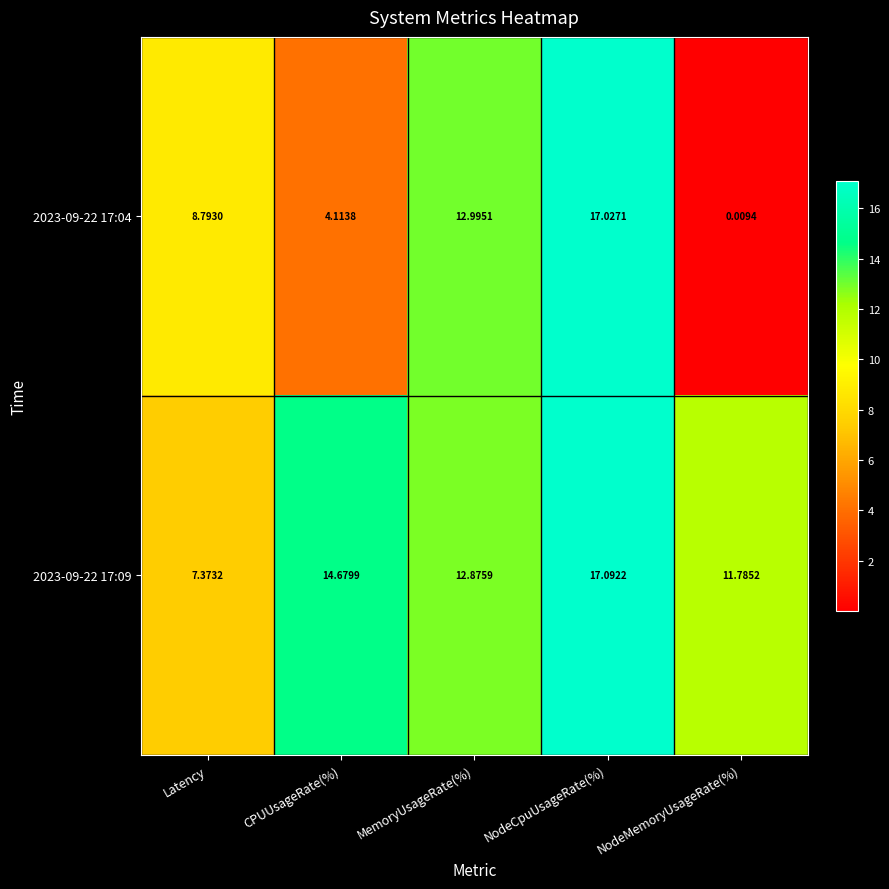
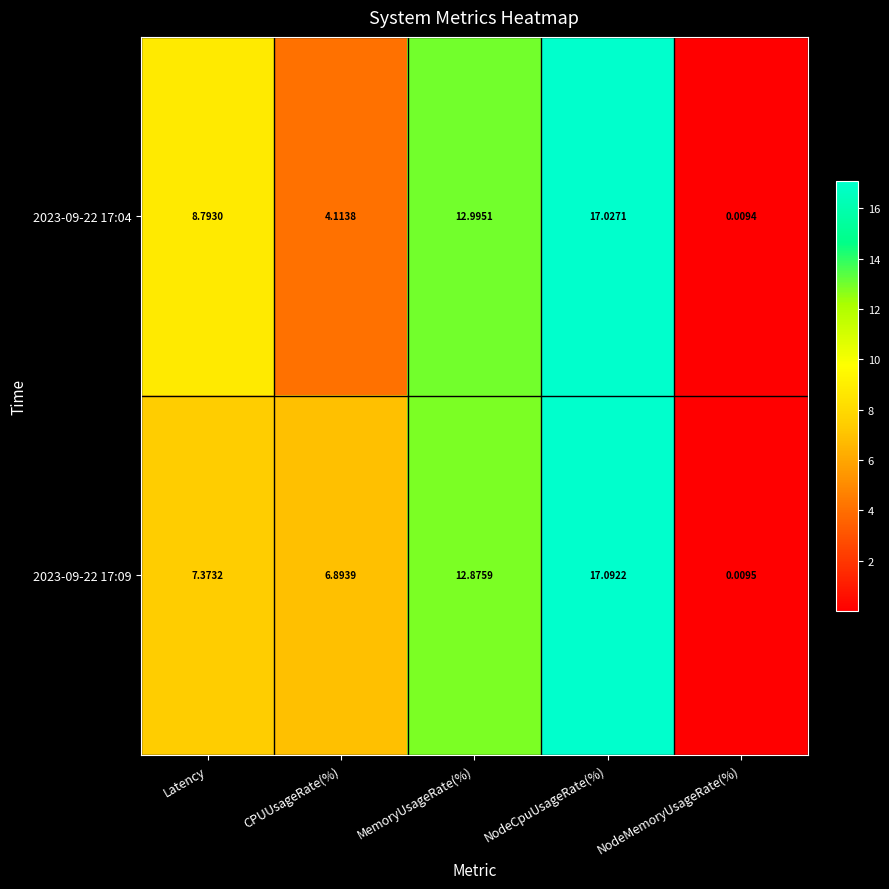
2023-09-22 17:09, CPUUsageRate(%): 14.6799 -> 6.8939
2023-09-22 17:09, NodeMemoryUsageRate(%): 11.7852 -> 0.0095
